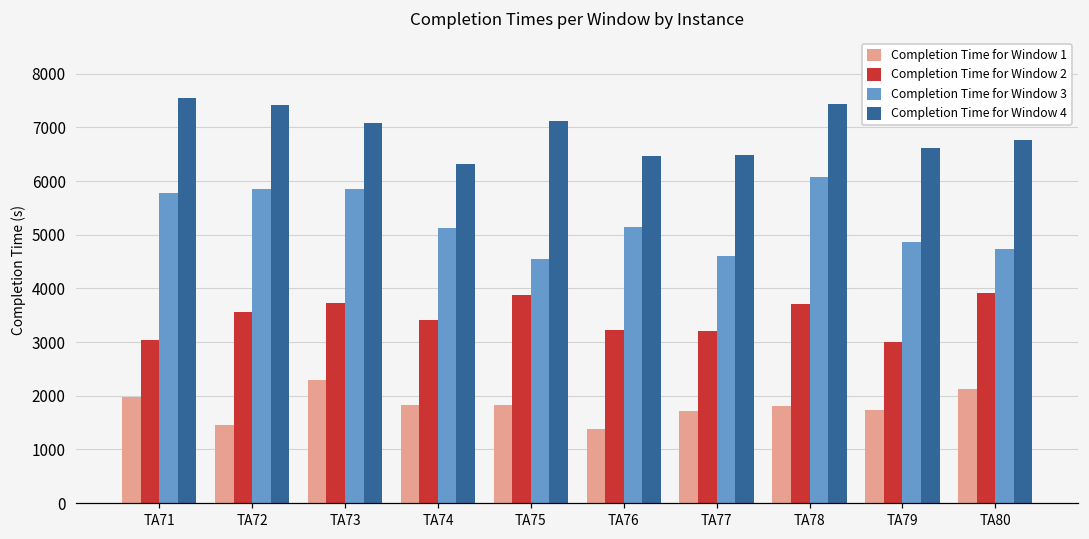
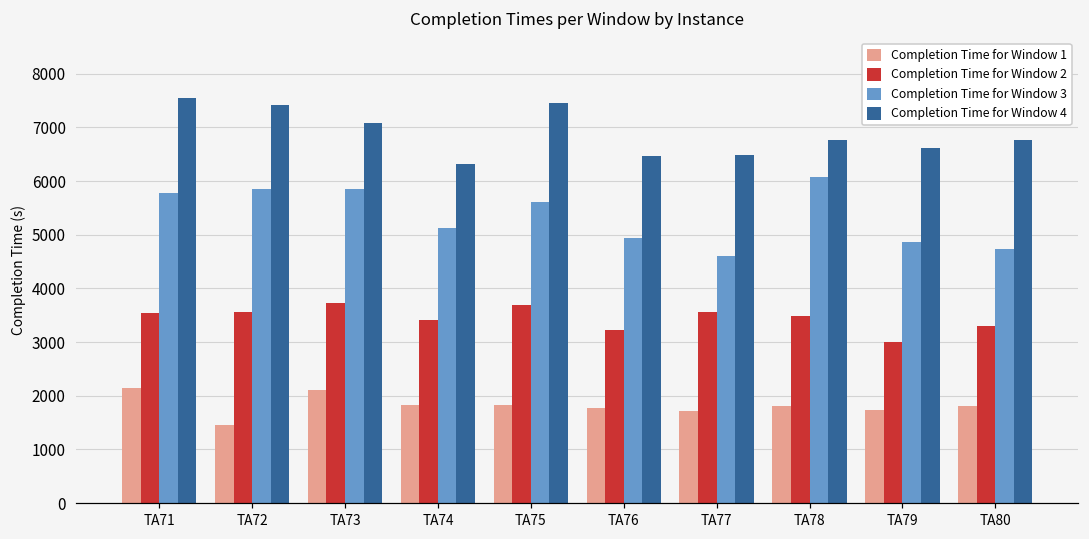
Completion Time for Window 1, TA71: 2000 -> 2200
Completion Time for Window 2, TA71: 3000 -> 3600
Completion Time for Window 1, TA73: 2300 -> 2100
Completion Time for Window 2, TA75: 3900 -> 3700
Completion Time for Window 3, TA75: 4500 -> 5600
Completion Time for Window 4, TA75: 7100 -> 7500
Completion Time for Window 1, TA76: 1400 -> 1800
Completion Time for Window 3, TA76: 5100 -> 4900
Completion Time for Window 2, TA77: 3200 -> 3600
Completion Time for Window 2, TA78: 3700 -> 3500
Completion Time for Window 4, TA78: 7400 -> 6800
Completion Time for Window 1, TA80: 2100 -> 1800
Completion Time for Window 2, TA80: 3900 -> 3300
